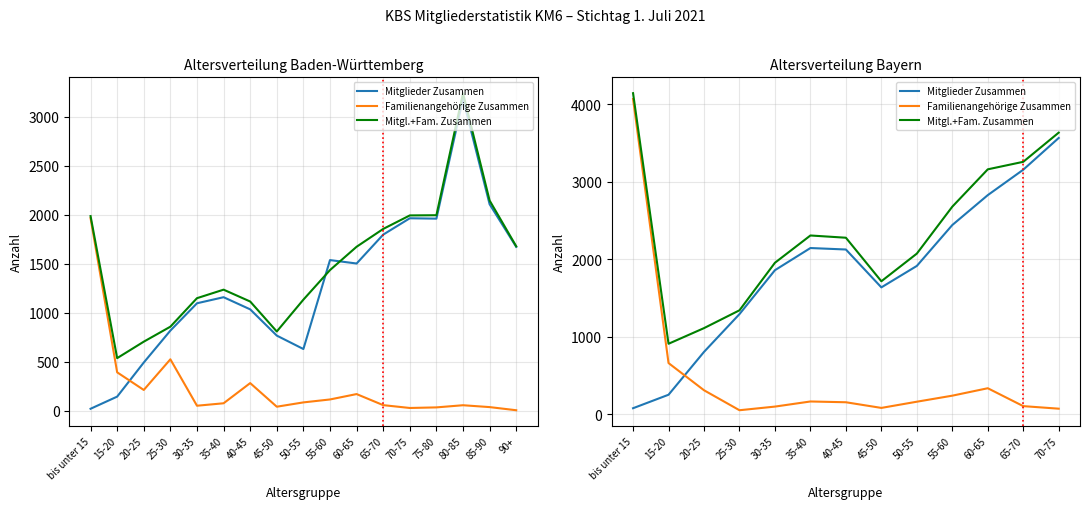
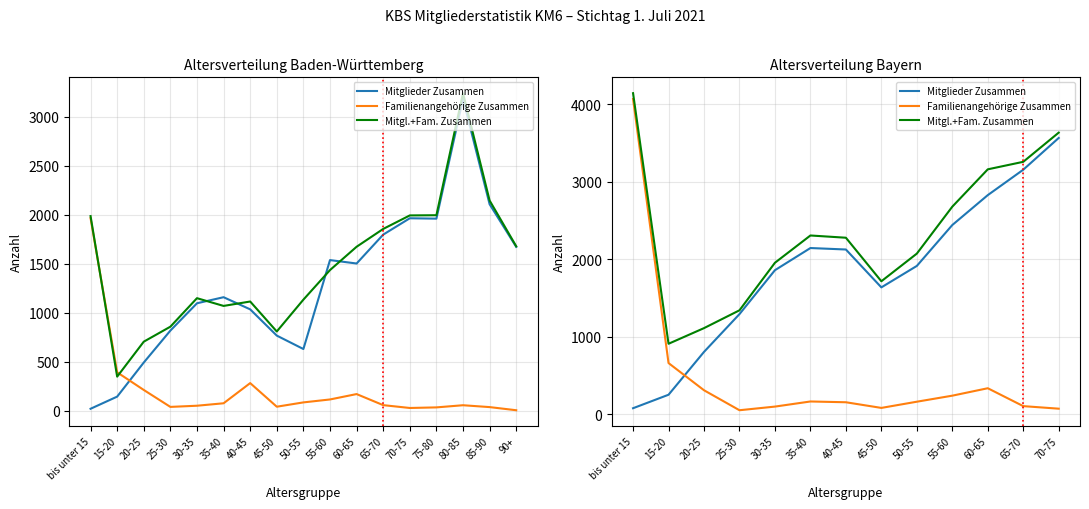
Altersverteilung Baden-Württemberg, Mitgl.+Fam. Zusammen, 15-20: 500 -> 300
Altersverteilung Baden-Württemberg, Familienangehörige Zusammen, 25-30: 500 -> 0
Altersverteilung Baden-Württemberg, Mitgl.+Fam. Zusammen, 35-40: 1200 -> 1100
